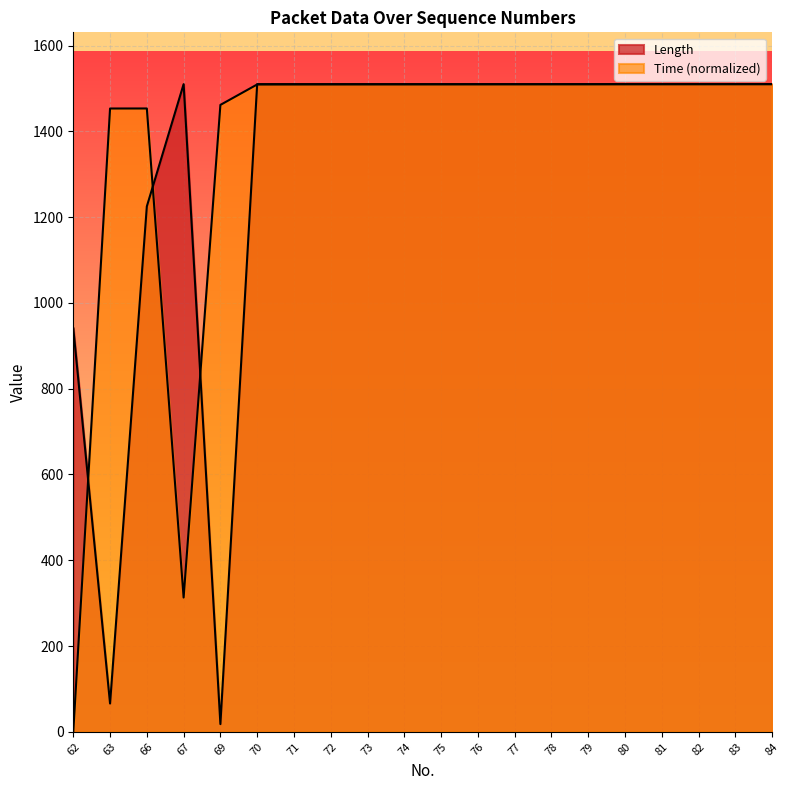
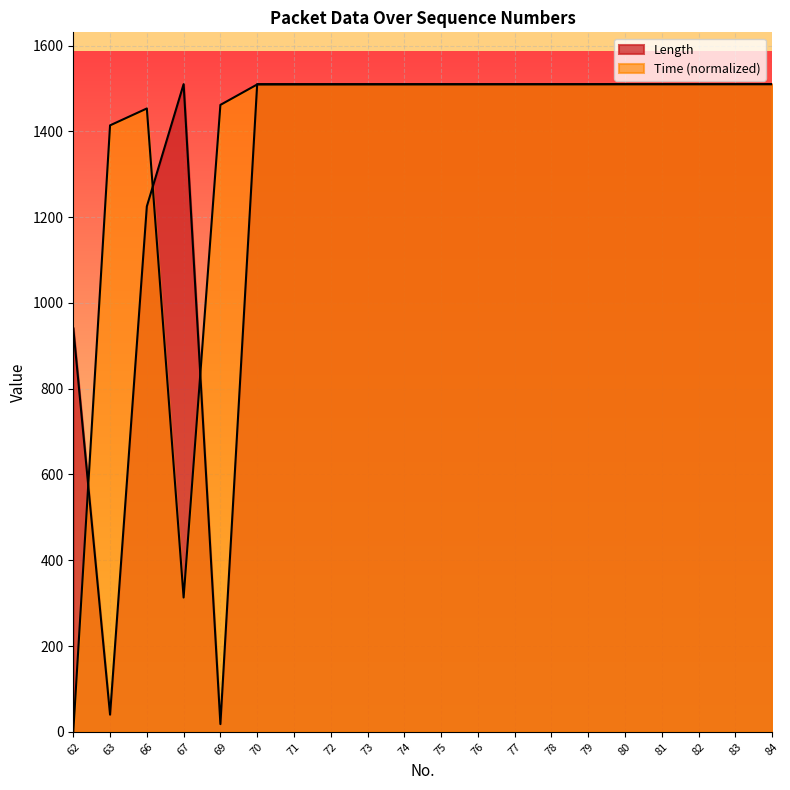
Length, 63: 70 -> 40
Time (normalized), 63: 1450 -> 1410
